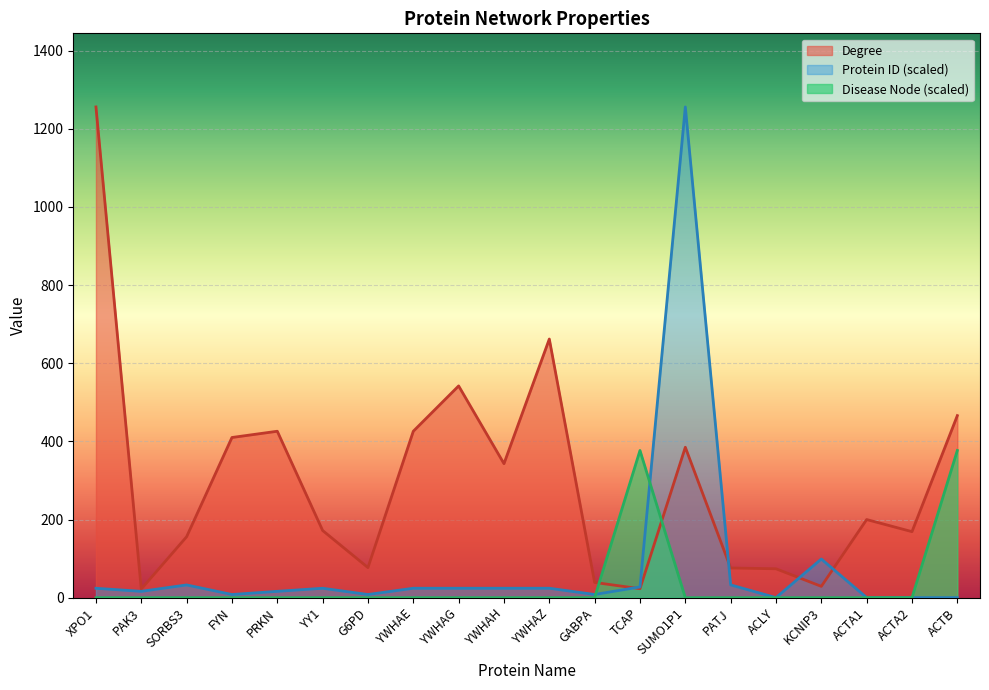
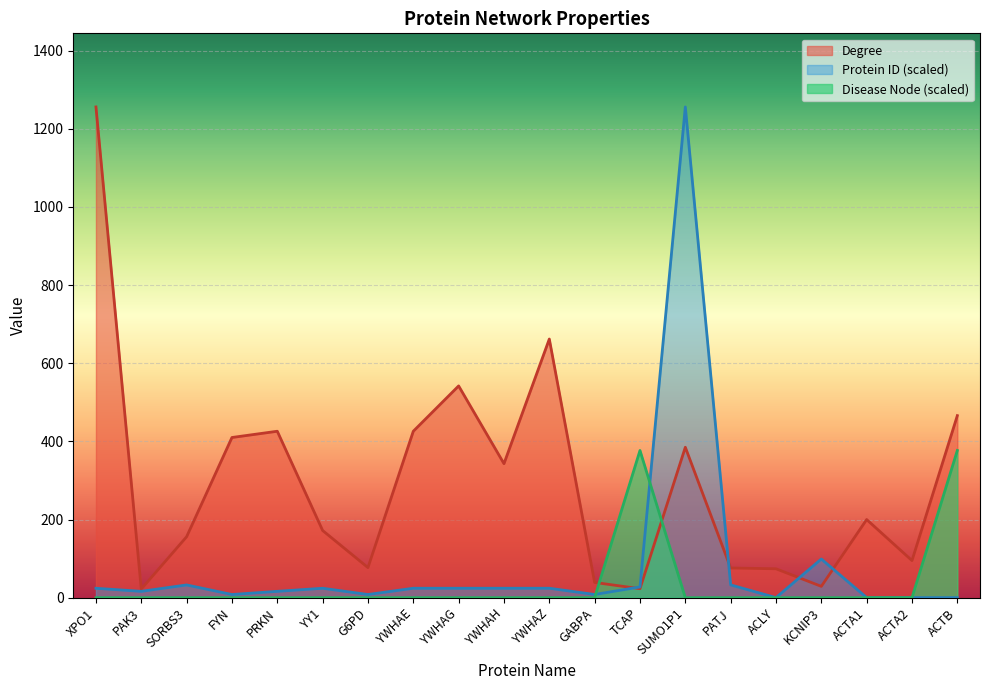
Degree, ACTA2: 170 -> 100
